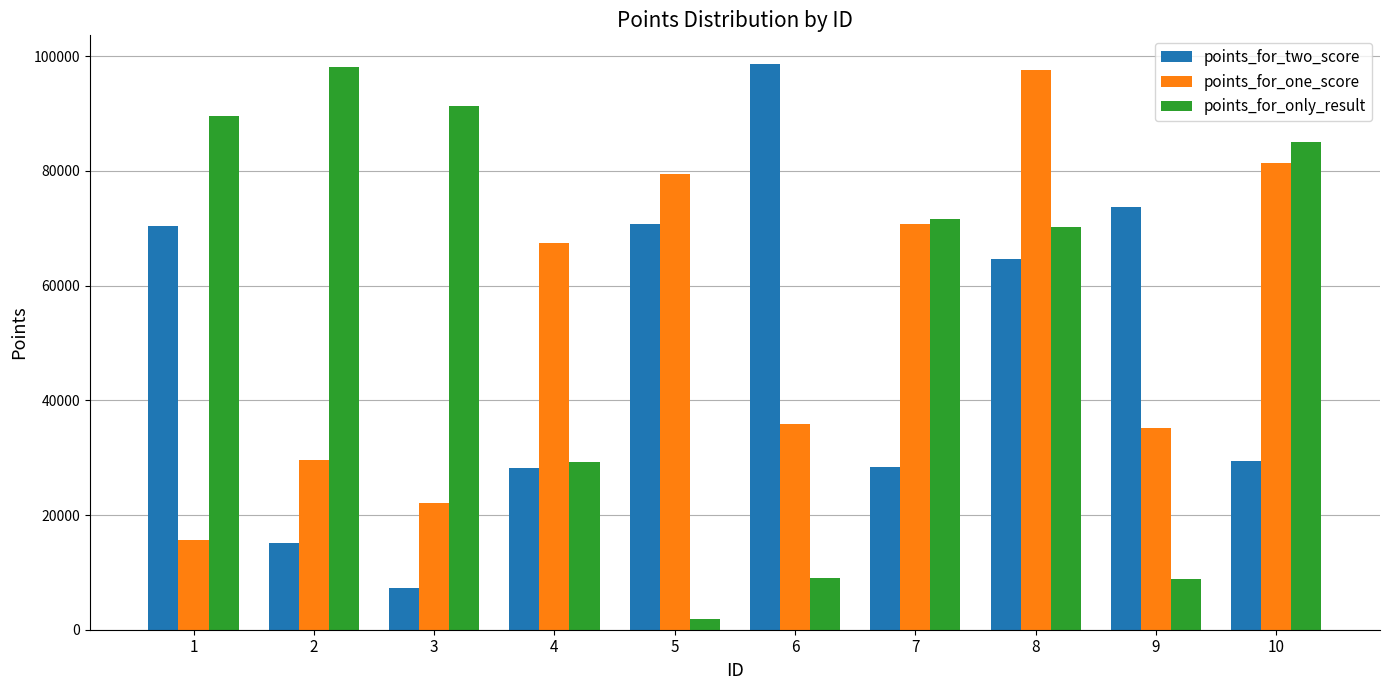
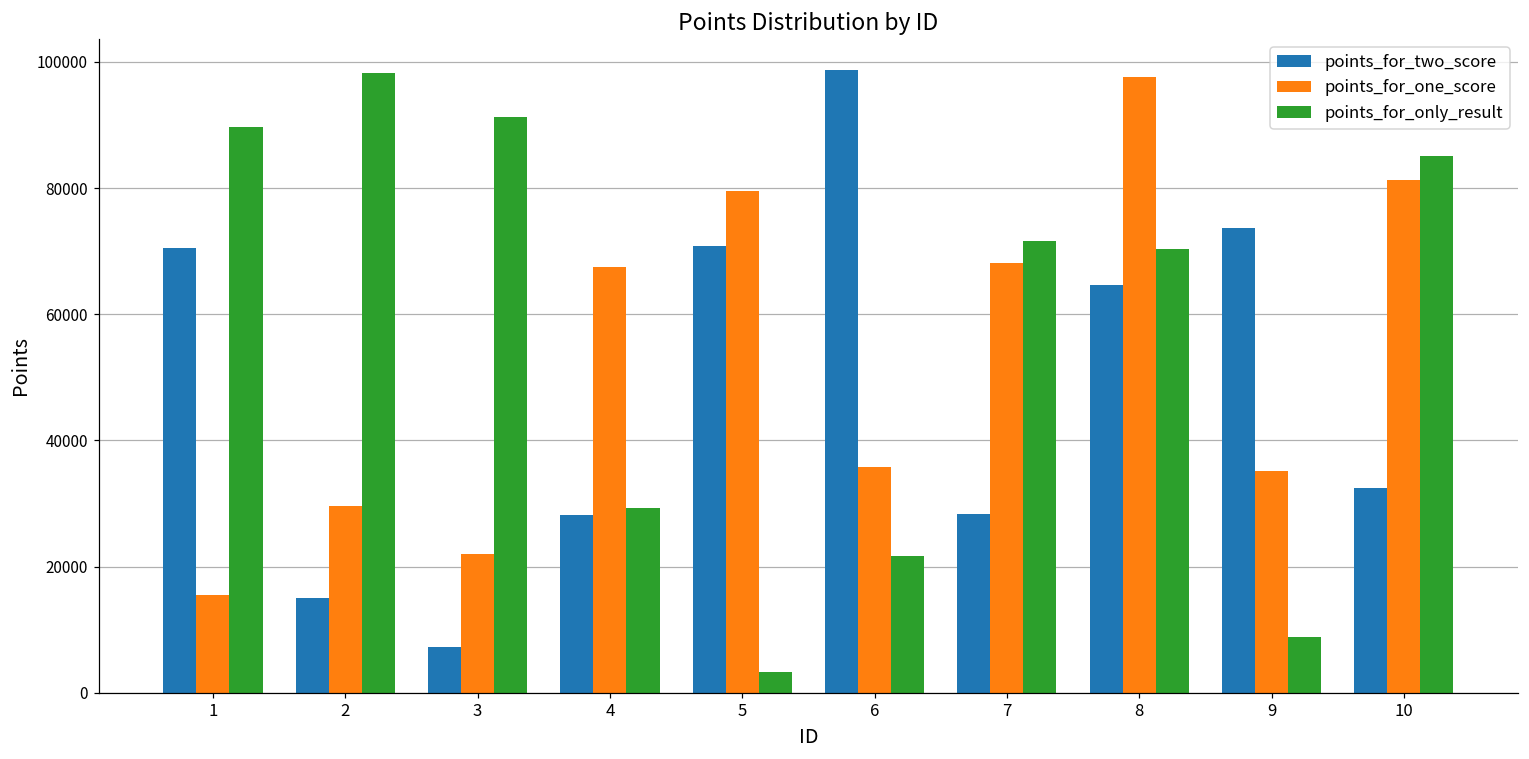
points_for_only_result, 5: 2000 -> 3000
points_for_only_result, 6: 9000 -> 22000
points_for_one_score, 7: 71000 -> 68000
points_for_two_score, 10: 30000 -> 32000
